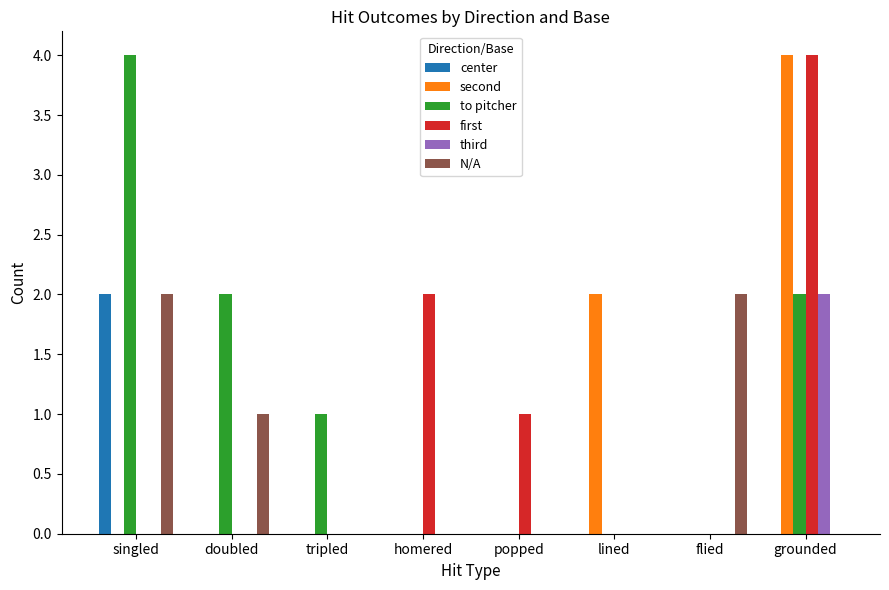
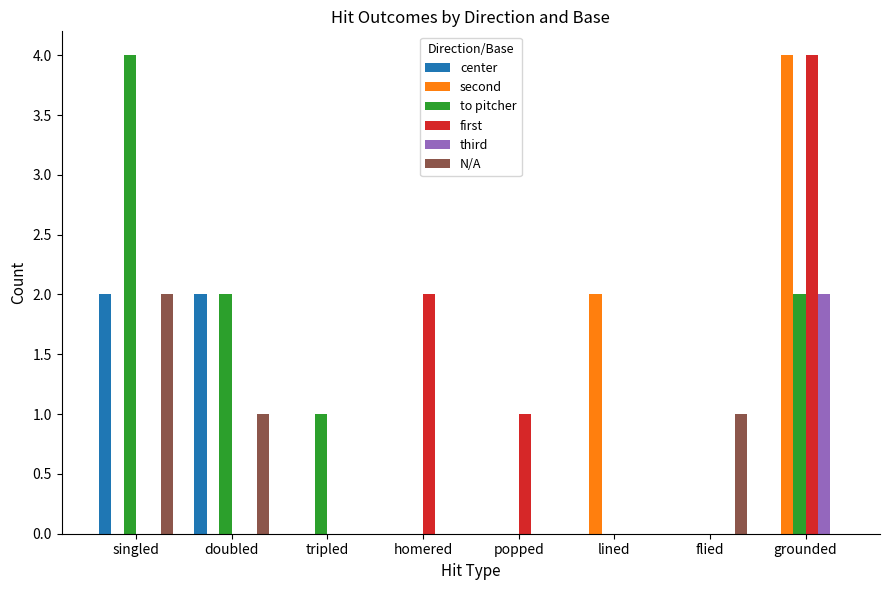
center, doubled: 0 -> 2
N/A, flied: 2 -> 1
